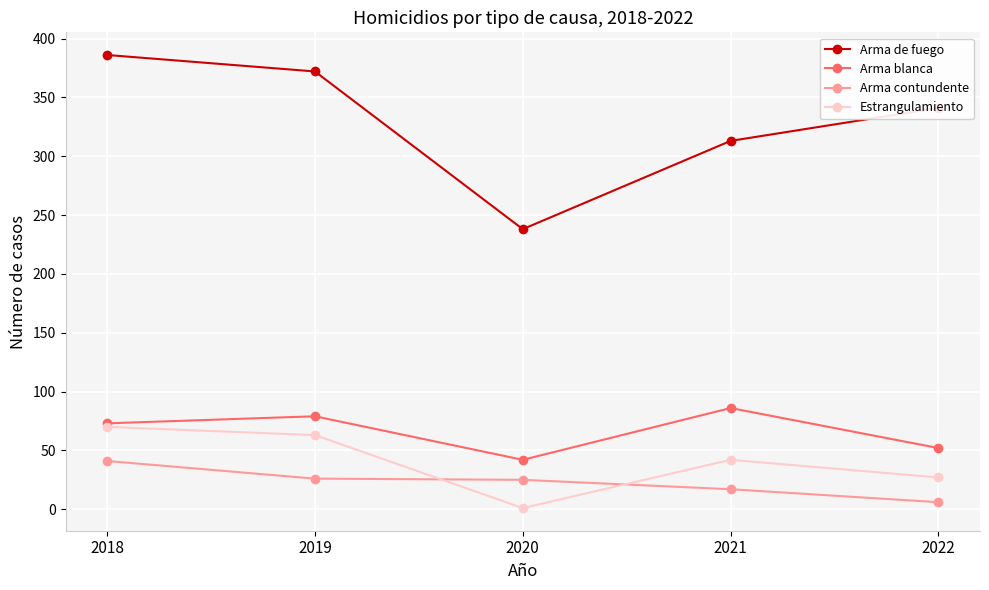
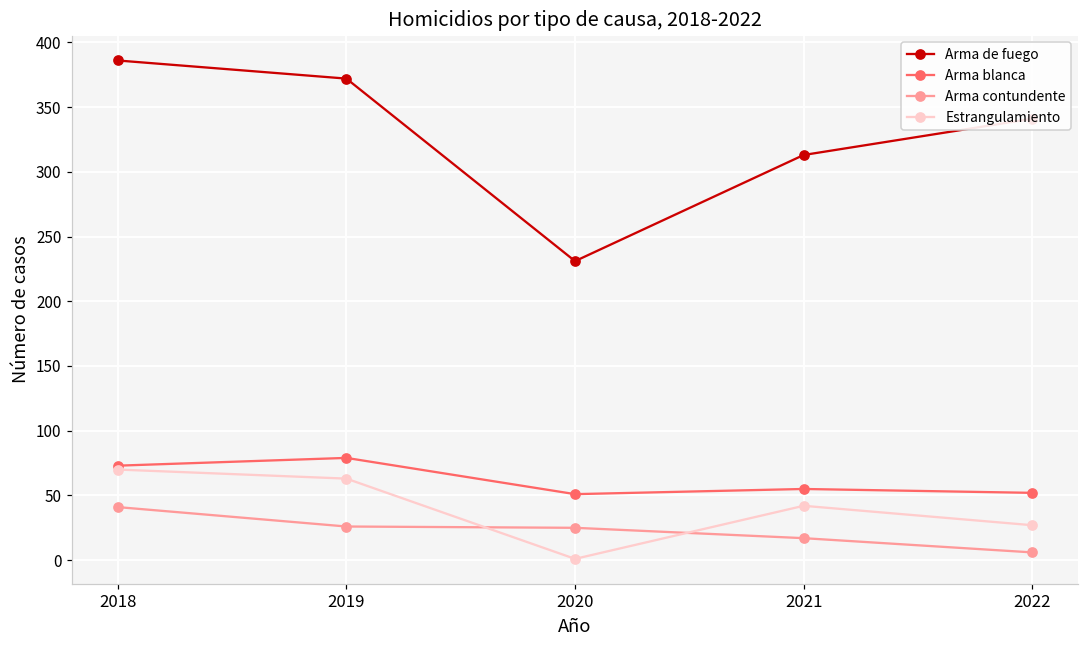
Arma de fuego, 2020: 238 -> 231
Arma blanca, 2020: 42 -> 51
Arma blanca, 2021: 86 -> 55
